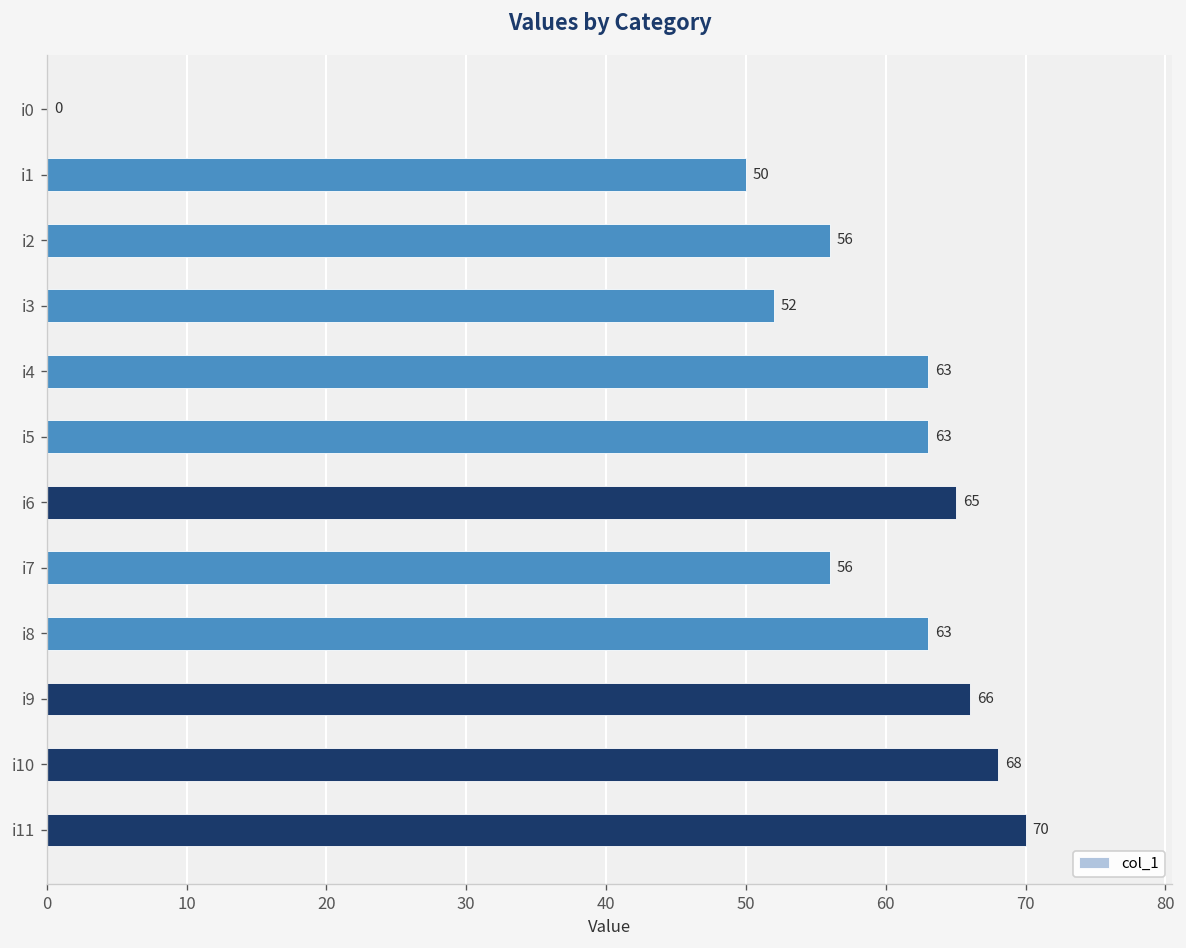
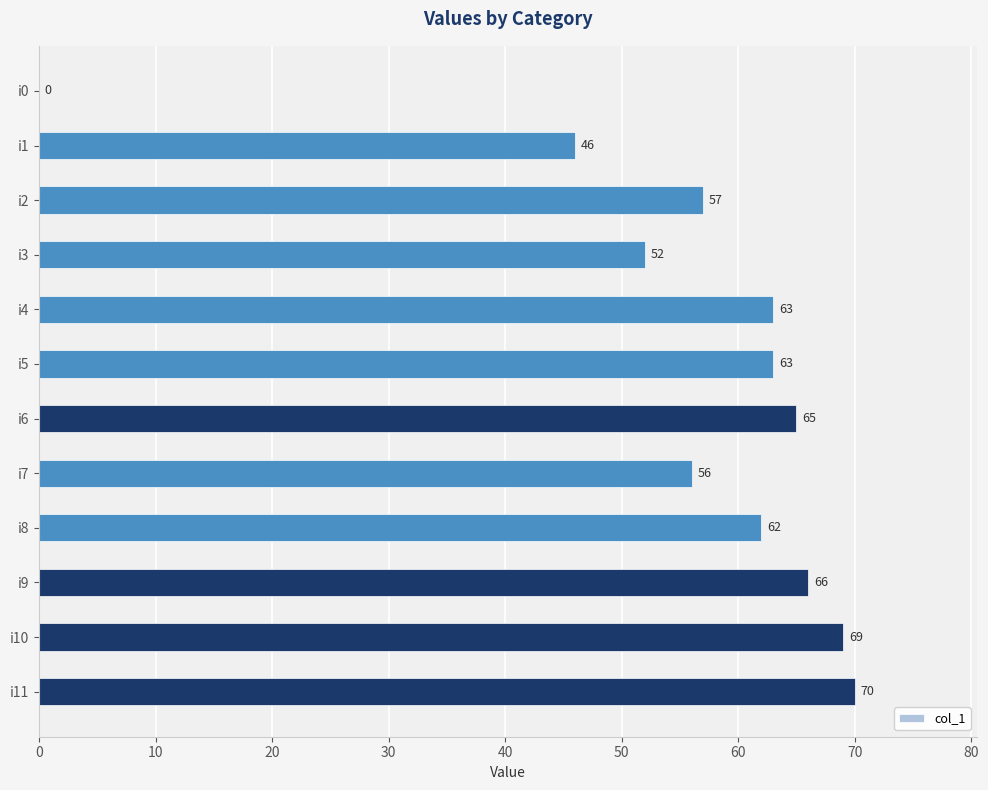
i1: 50 -> 46
i2: 56 -> 57
i8: 63 -> 62
i10: 68 -> 69
